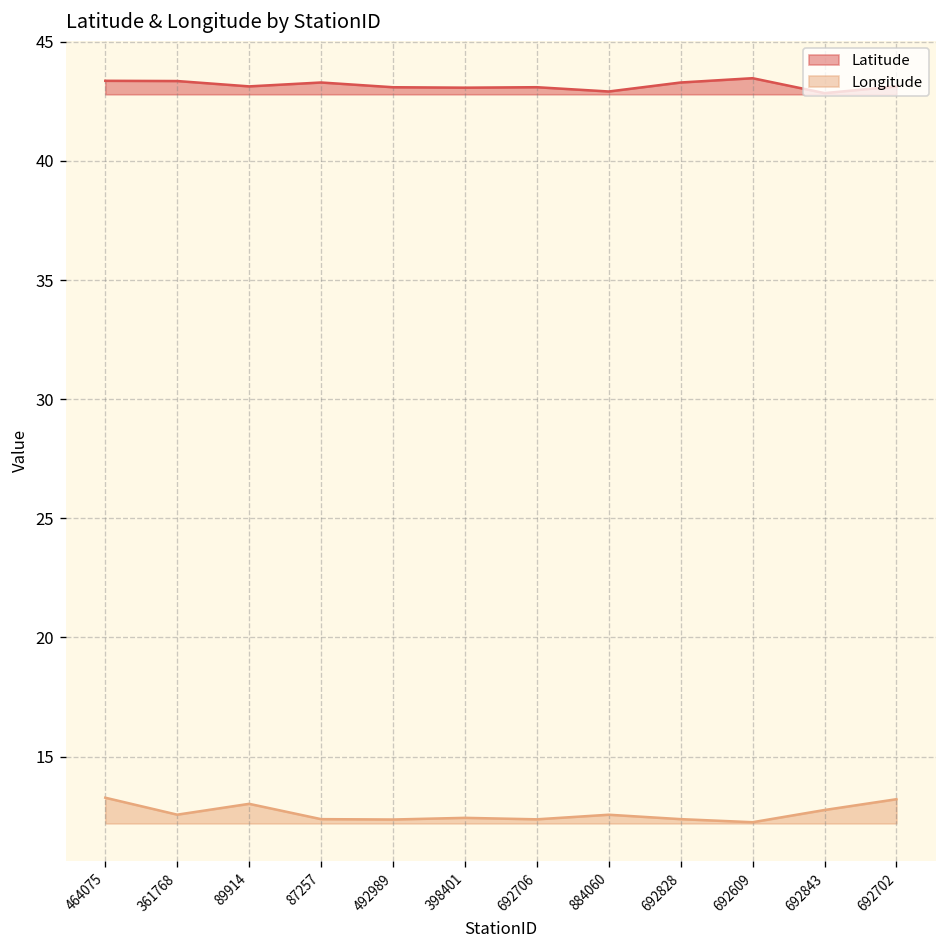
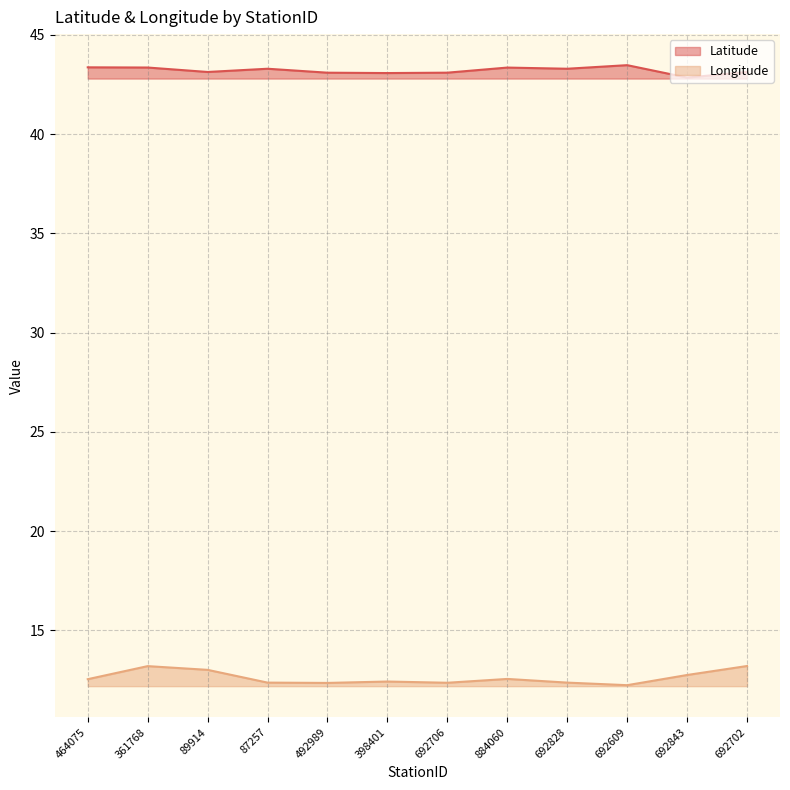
Longitude, 464075: 13.3 -> 12.5
Longitude, 361768: 12.6 -> 13.2
Latitude, 884060: 42.9 -> 43.4
